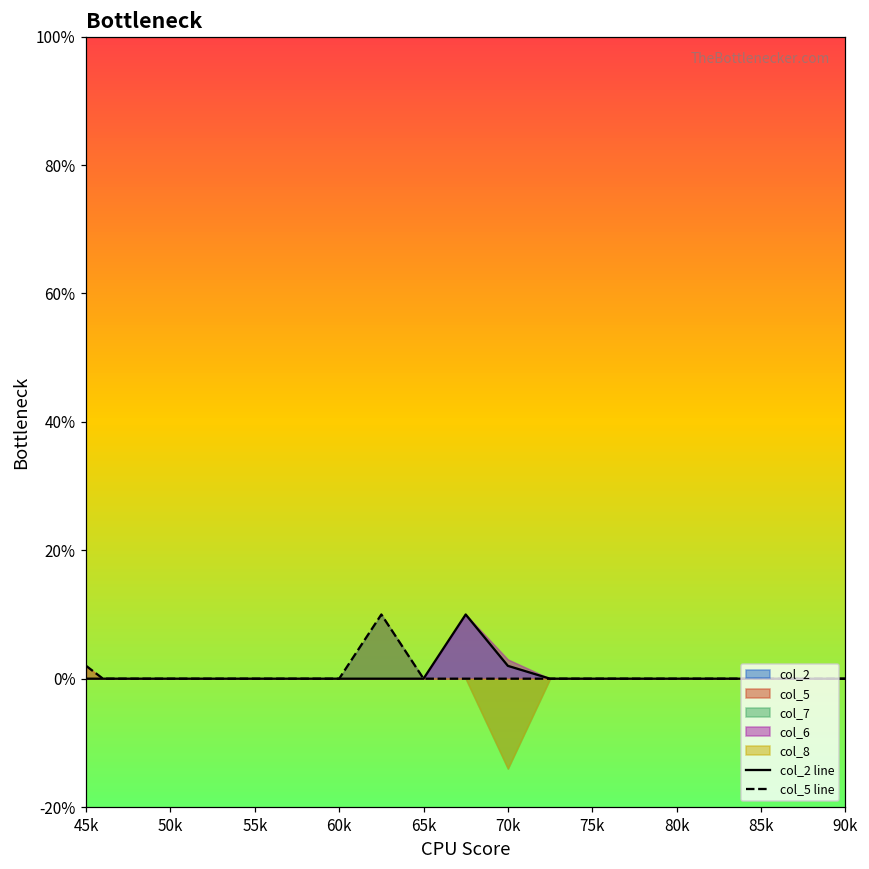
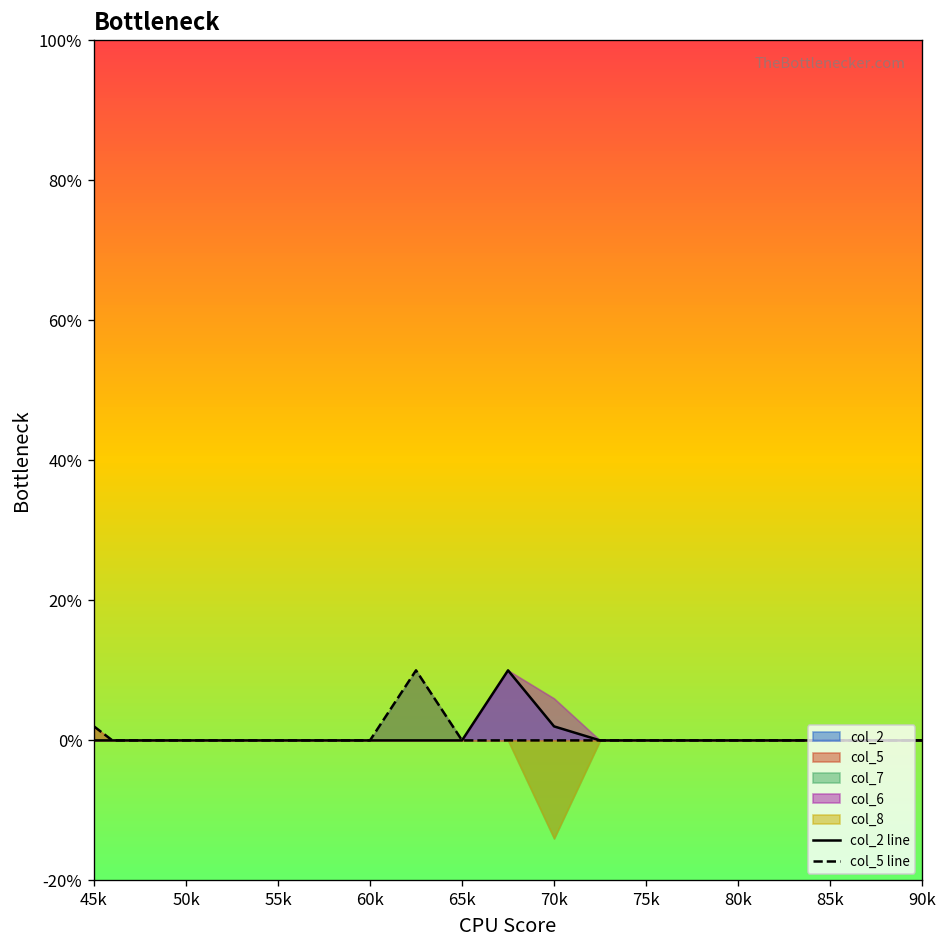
col_6, 70k: 3% -> 6%
